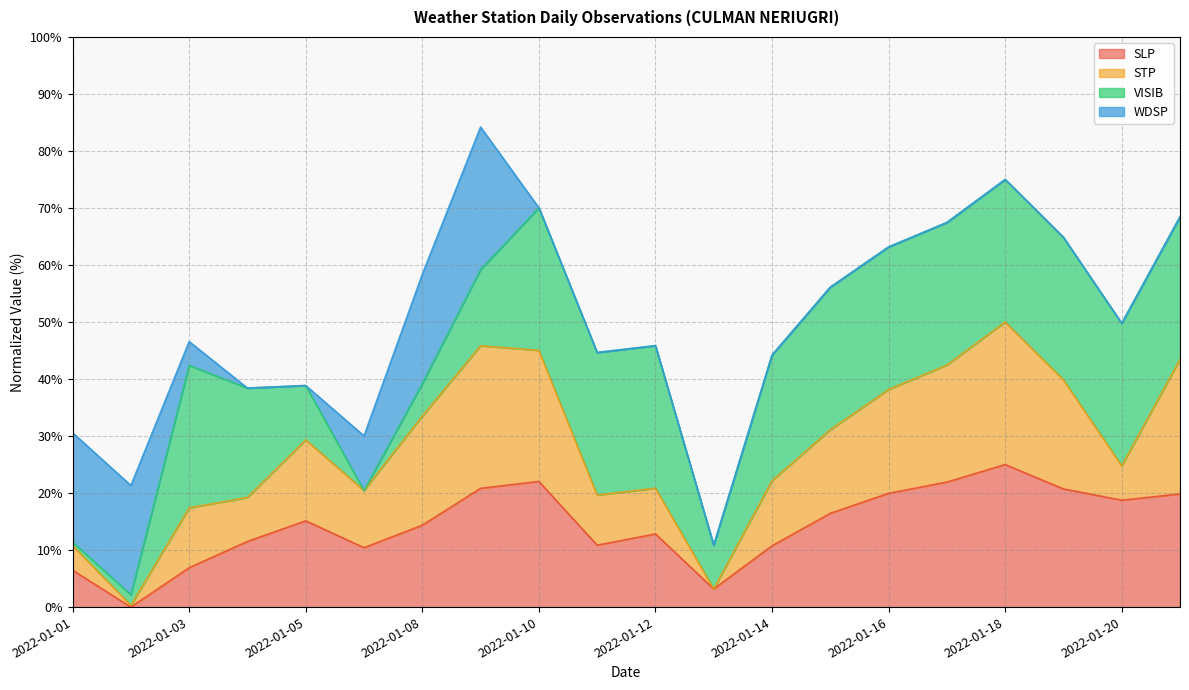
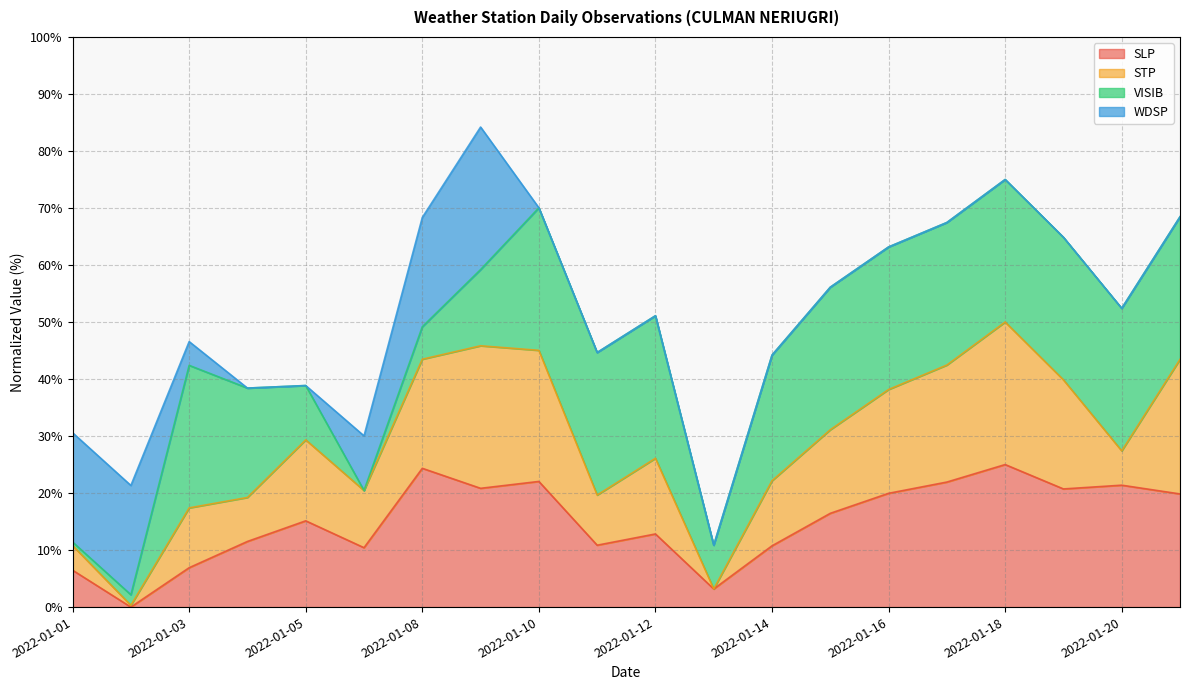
SLP, 2022-01-08: 14% -> 24%
STP, 2022-01-12: 8% -> 13%
SLP, 2022-01-20: 19% -> 21%
